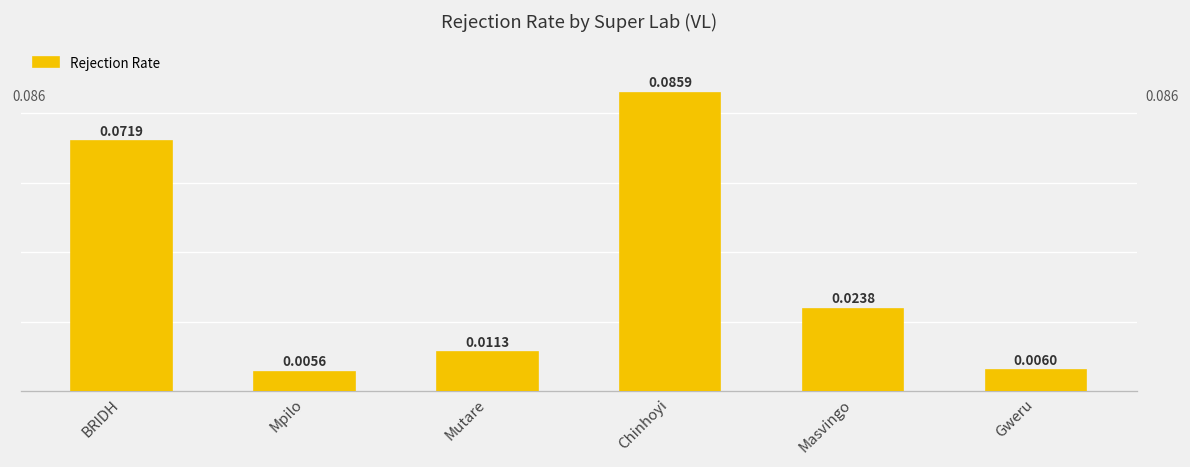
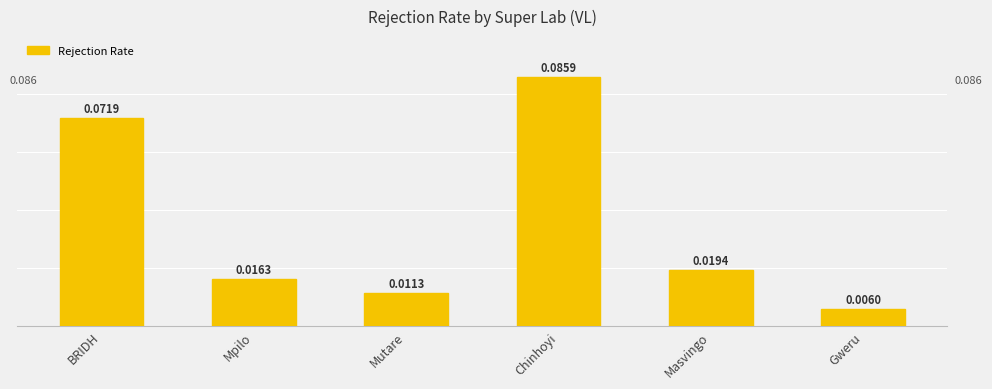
Mpilo: 0.0056 -> 0.0163
Masvingo: 0.0238 -> 0.0194
